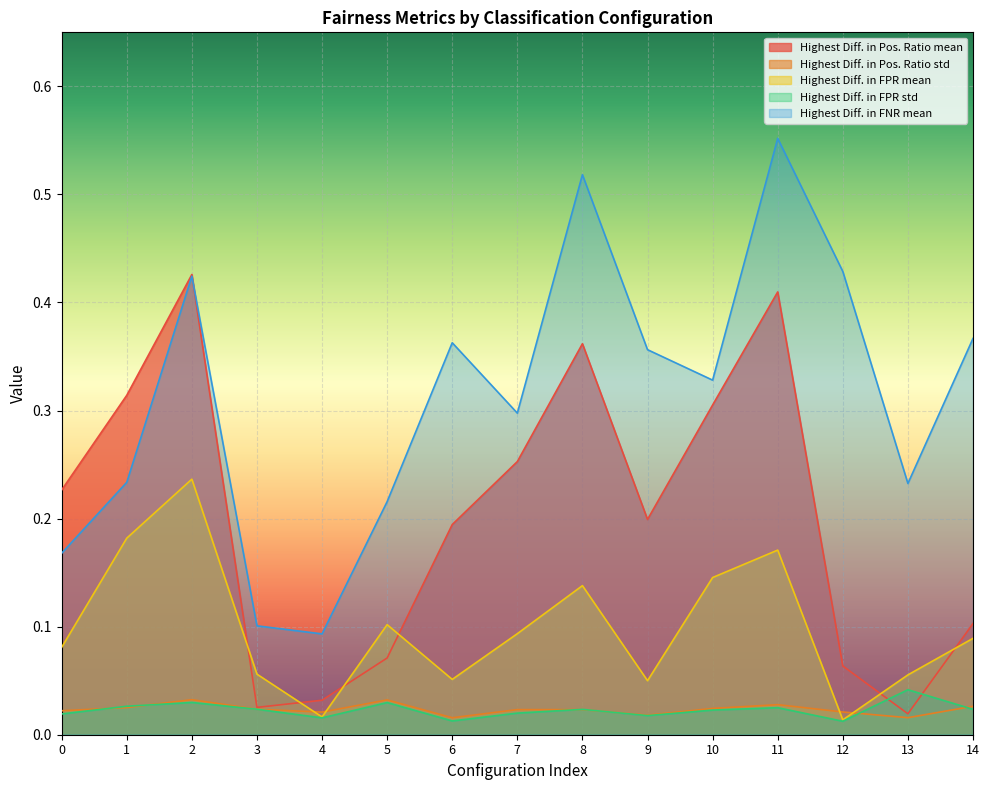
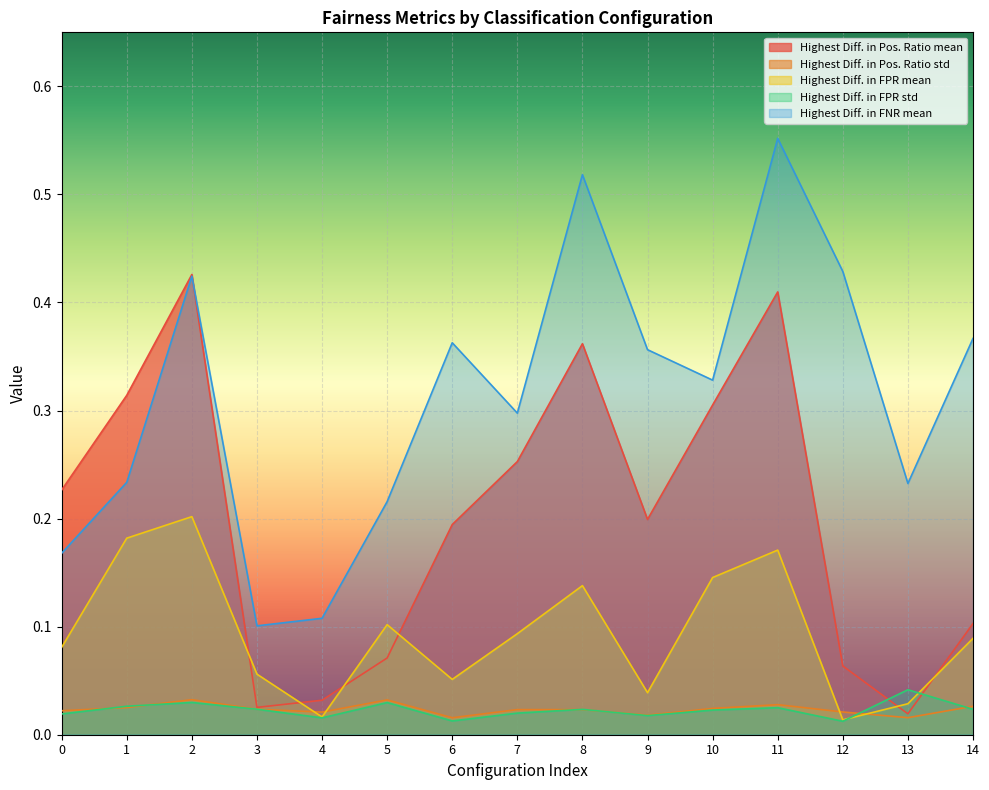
Highest Diff. in FPR mean, 2: 0.237 -> 0.202
Highest Diff. in FNR mean, 4: 0.093 -> 0.108
Highest Diff. in FPR mean, 9: 0.050 -> 0.039
Highest Diff. in FPR mean, 13: 0.055 -> 0.029
